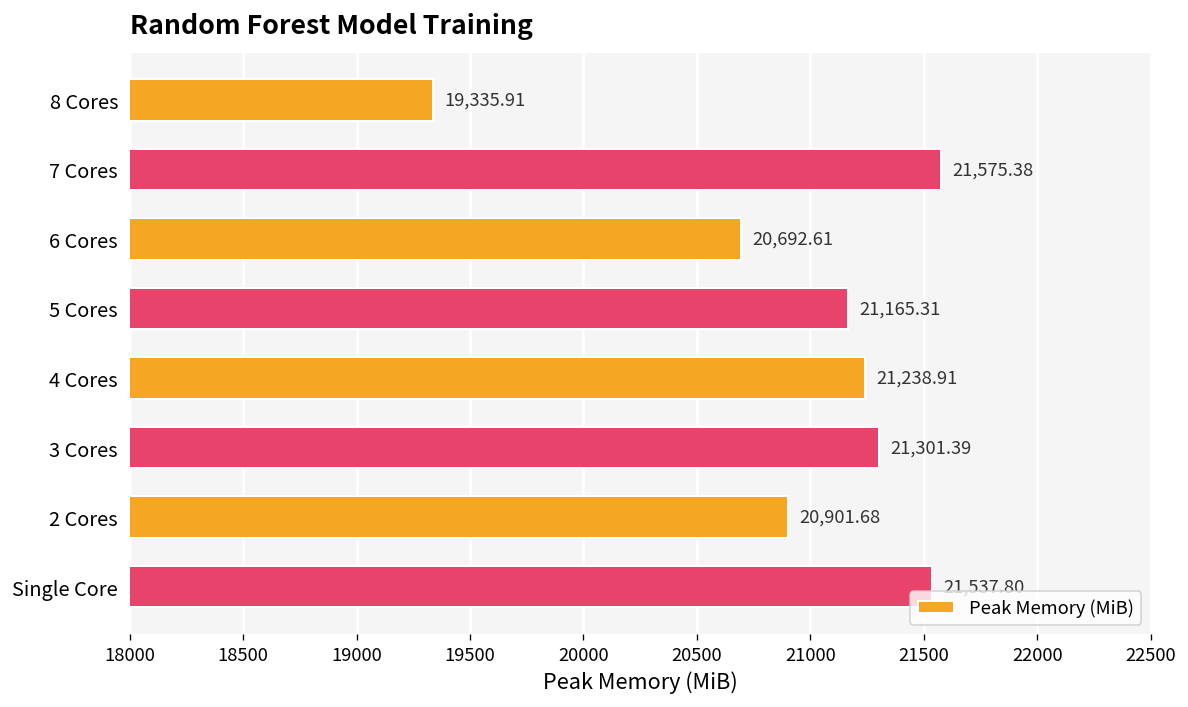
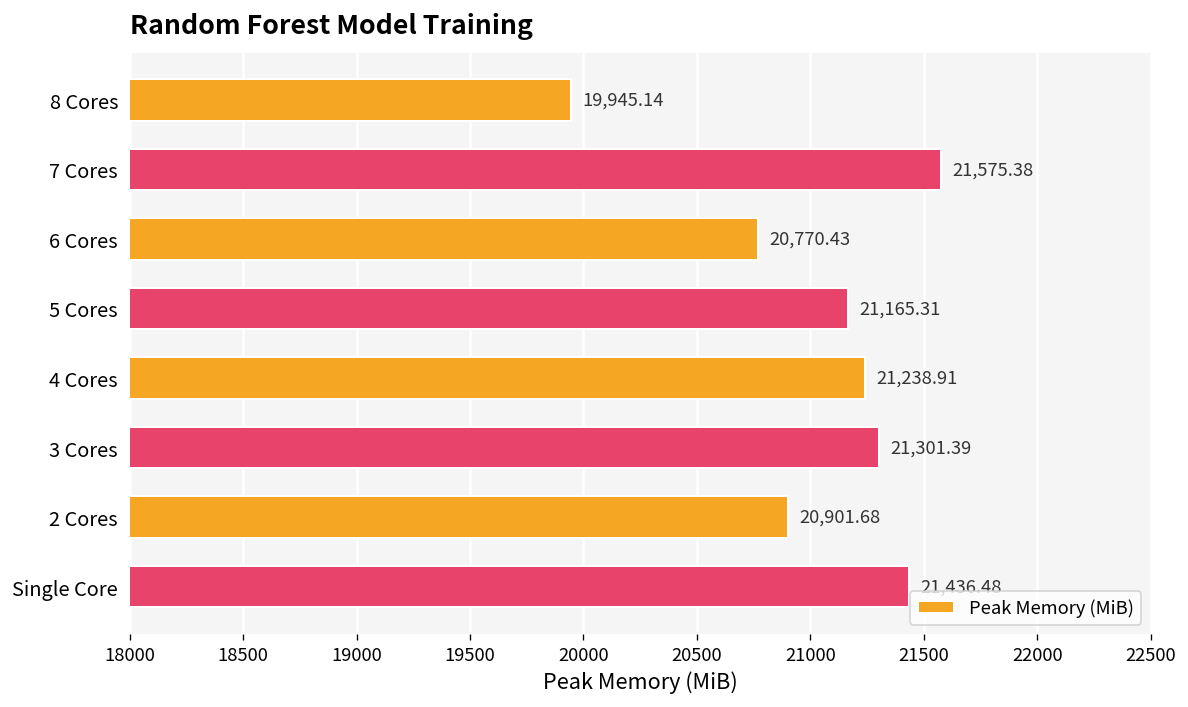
8 Cores: 19,335.91 -> 19,945.14
6 Cores: 20,692.61 -> 20,770.43
Single Core: 21540 -> 21440
